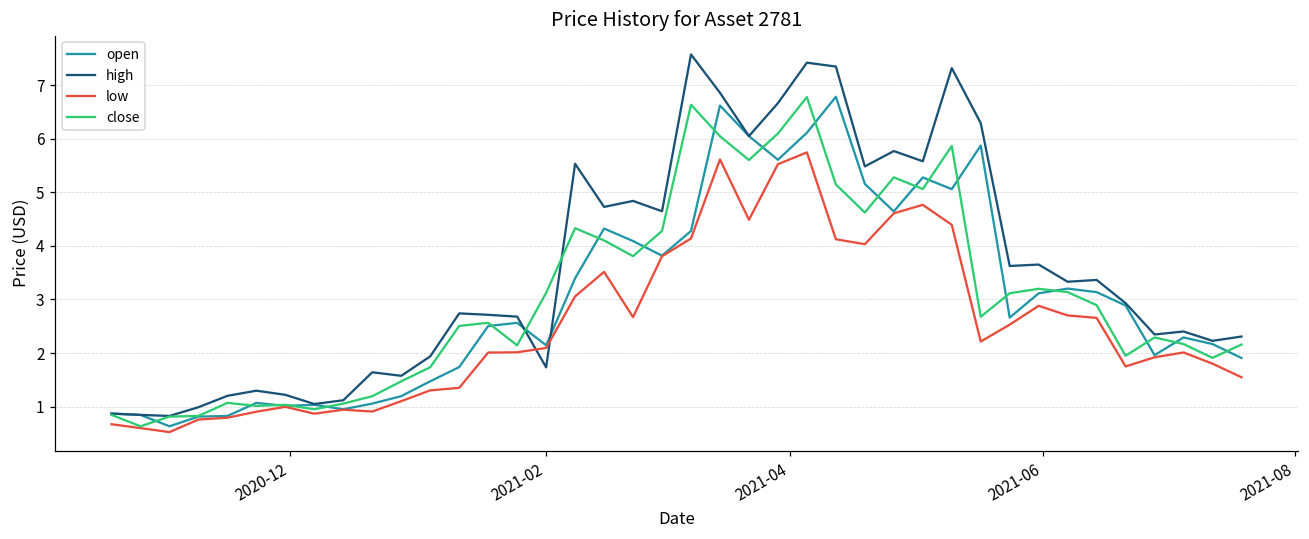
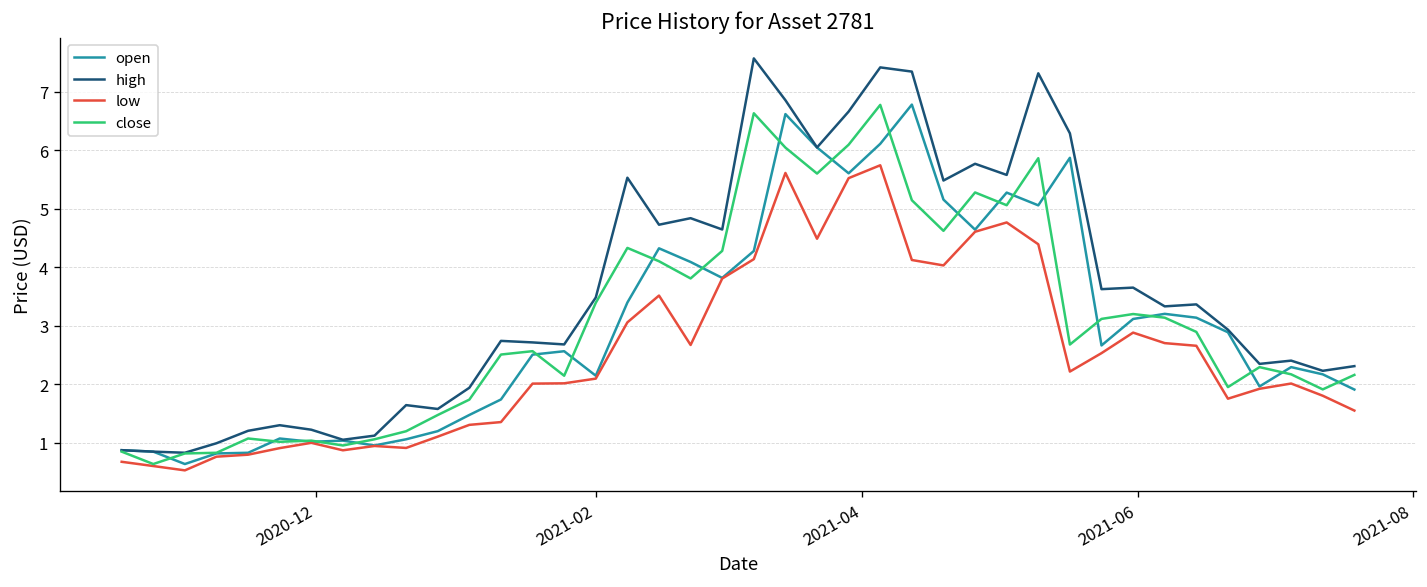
high, 2021-02: 1.7 -> 3.5
close, 2021-02: 3.1 -> 3.4
